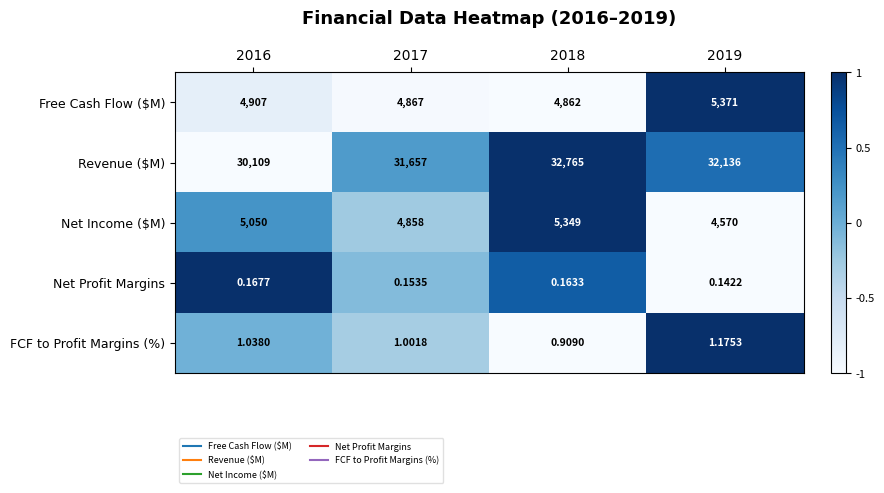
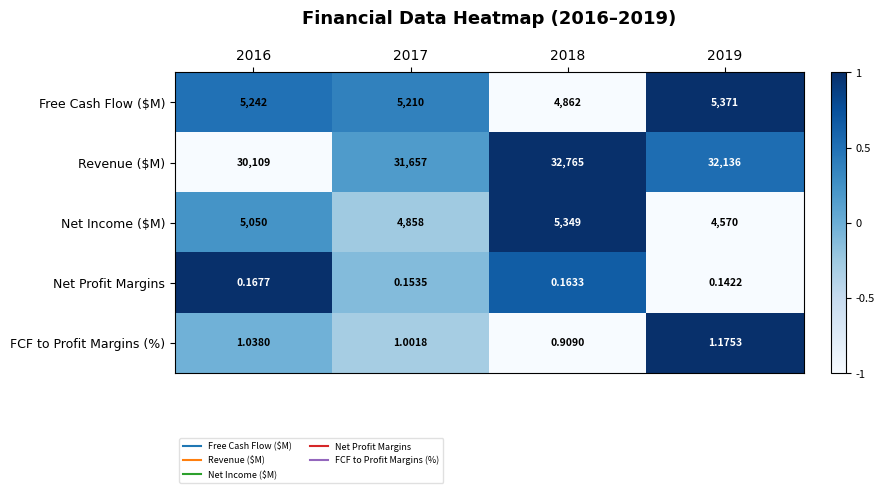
Free Cash Flow ($M), 2016: 4,907 -> 5,242
Free Cash Flow ($M), 2017: 4,867 -> 5,210
